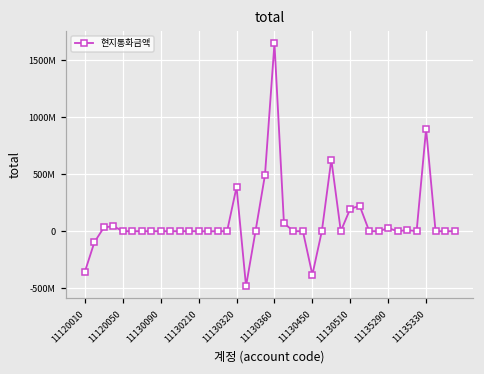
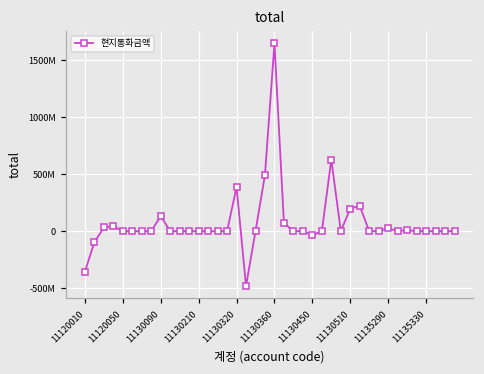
11130090: 0 -> 130000000
11130450: -380000000 -> -40000000
11135330: 900000000 -> 0
